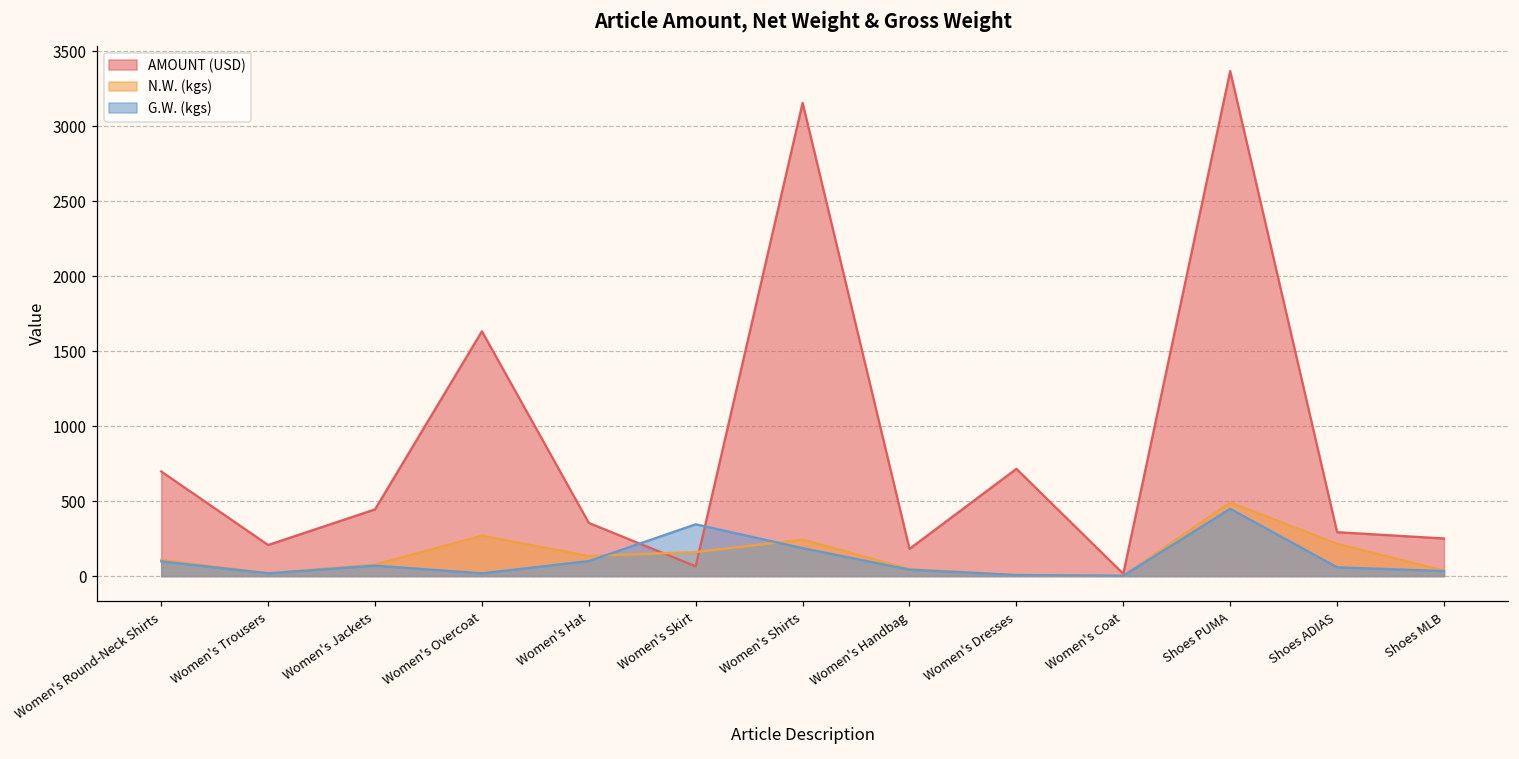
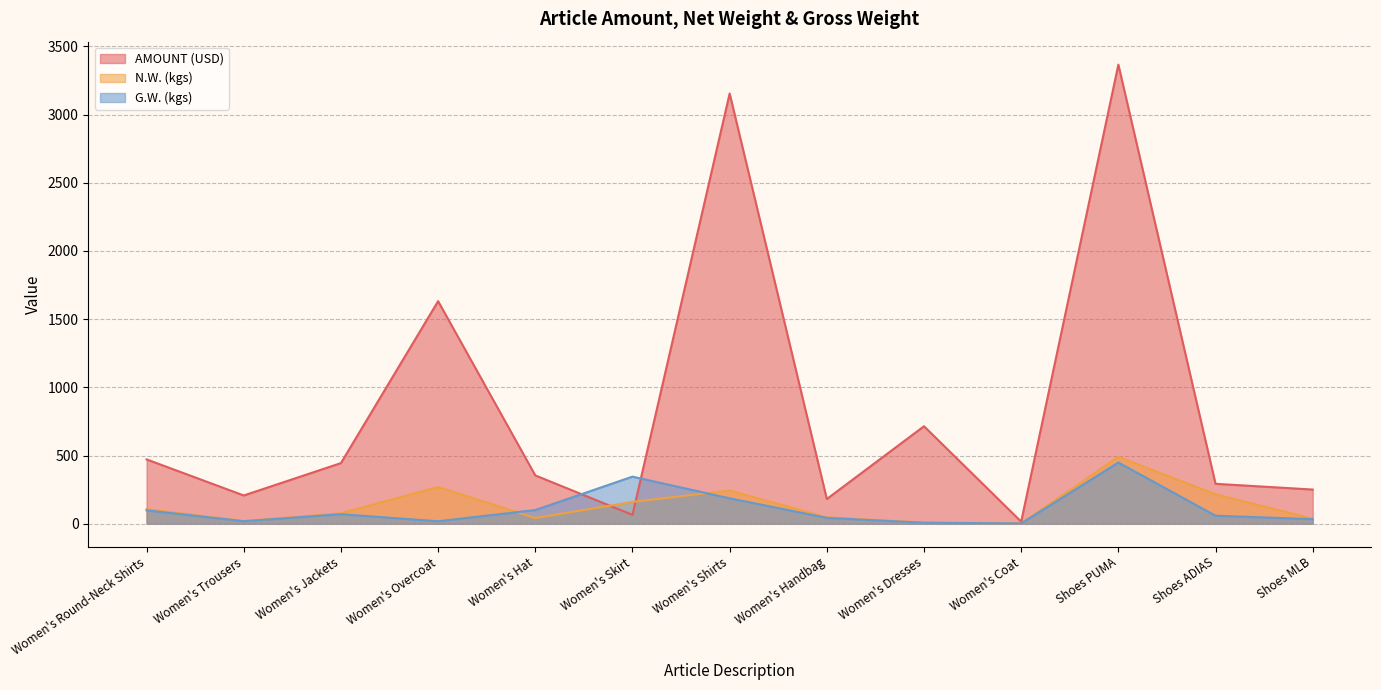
AMOUNT (USD), Women's Round-Neck Shirts: 700 -> 470
N.W. (kgs), Women's Hat: 130 -> 40
